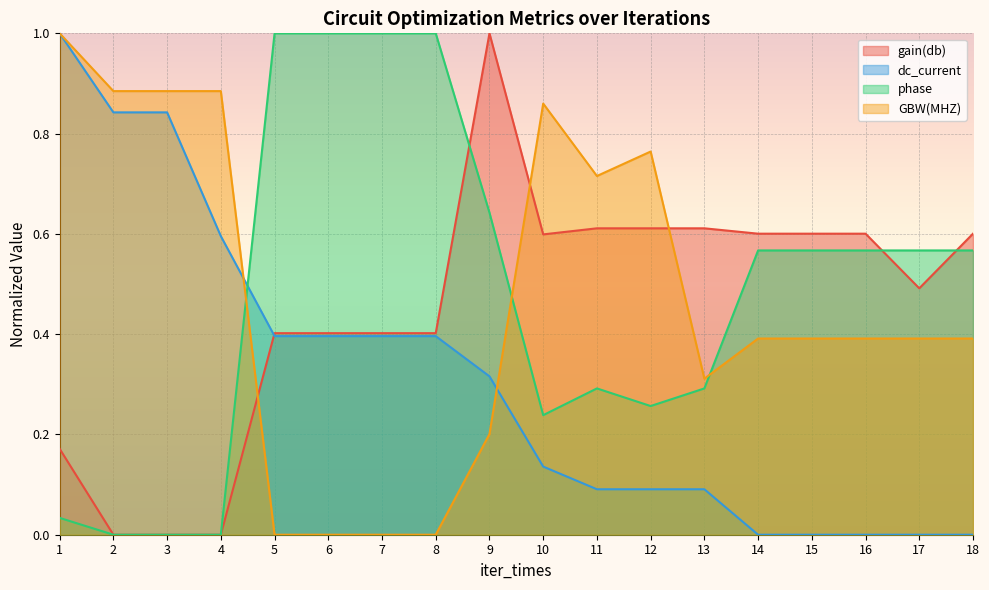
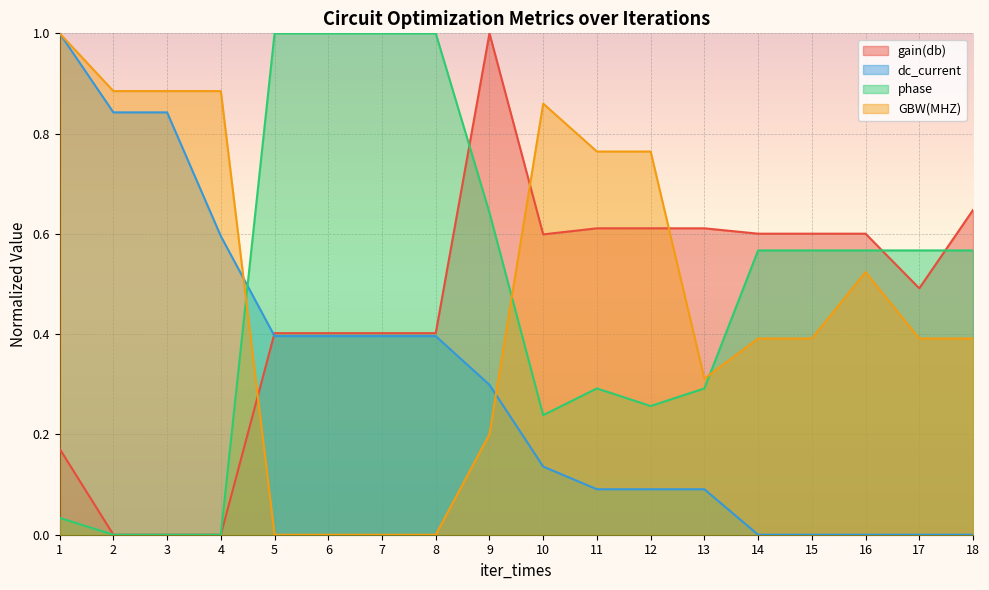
dc_current, 9: 0.32 -> 0.30
GBW(MHZ), 11: 0.72 -> 0.76
GBW(MHZ), 16: 0.39 -> 0.52
gain(db), 18: 0.60 -> 0.65
